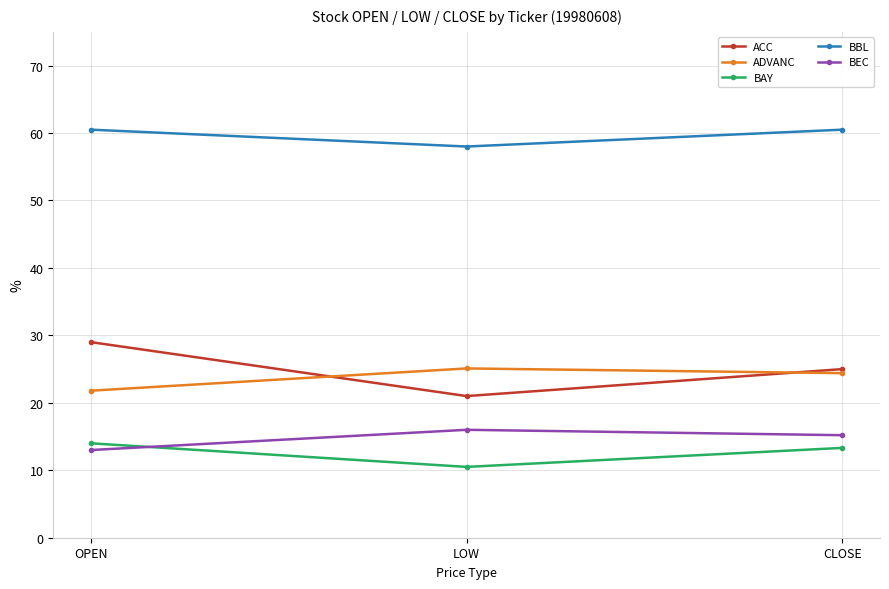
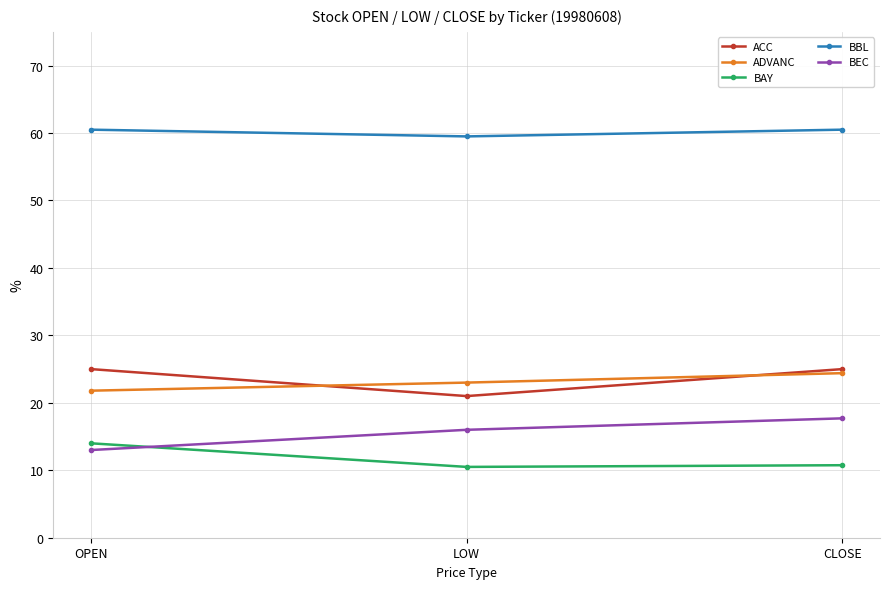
ACC, OPEN: 29 -> 25
ADVANC, LOW: 25 -> 23
BBL, LOW: 58 -> 60
BAY, CLOSE: 13 -> 11
BEC, CLOSE: 15 -> 18
